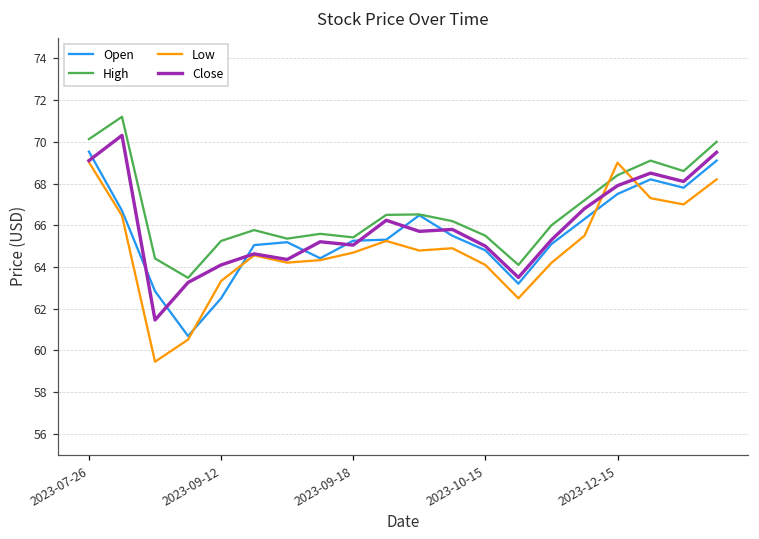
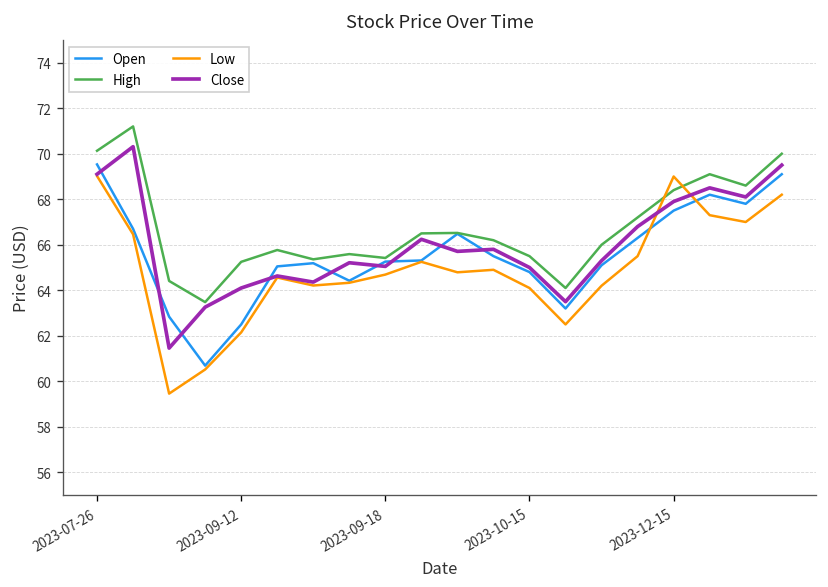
Low, 2023-09-12: 63.3 -> 62.2
